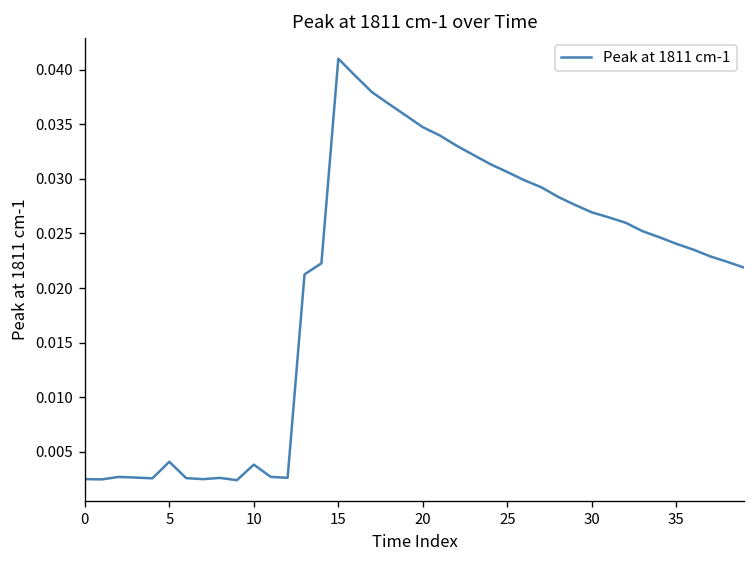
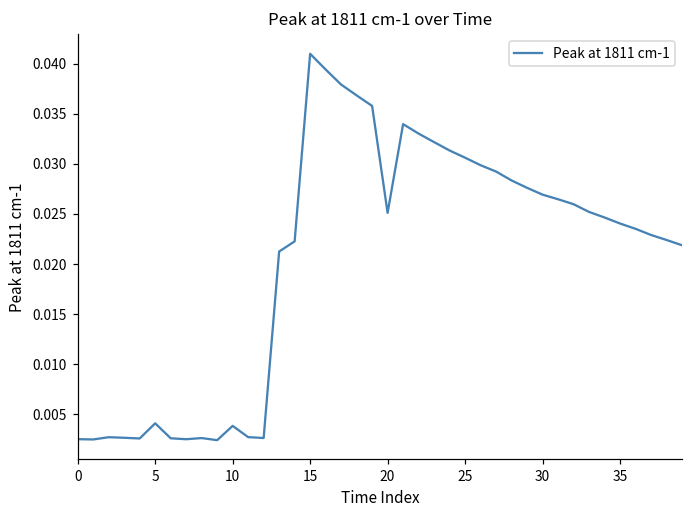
20: 0.035 -> 0.025
